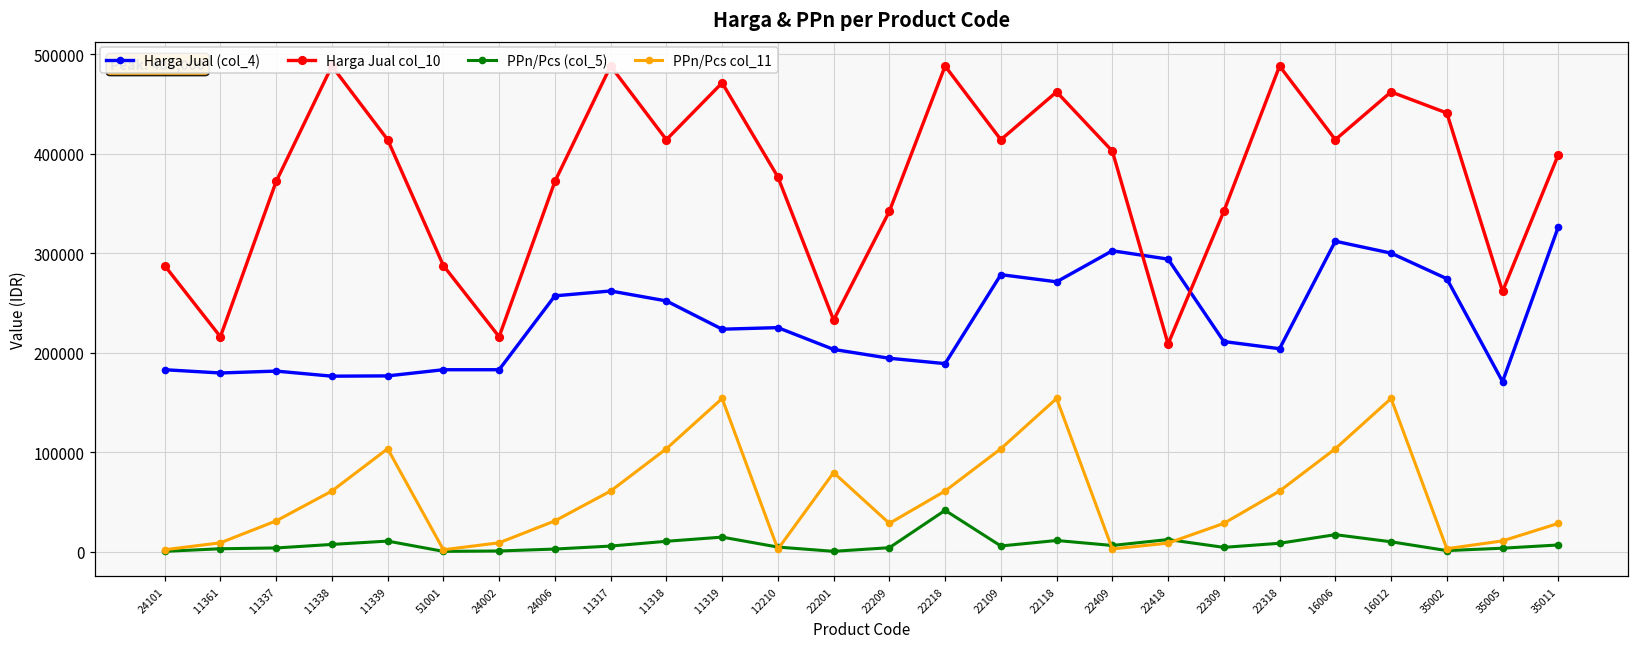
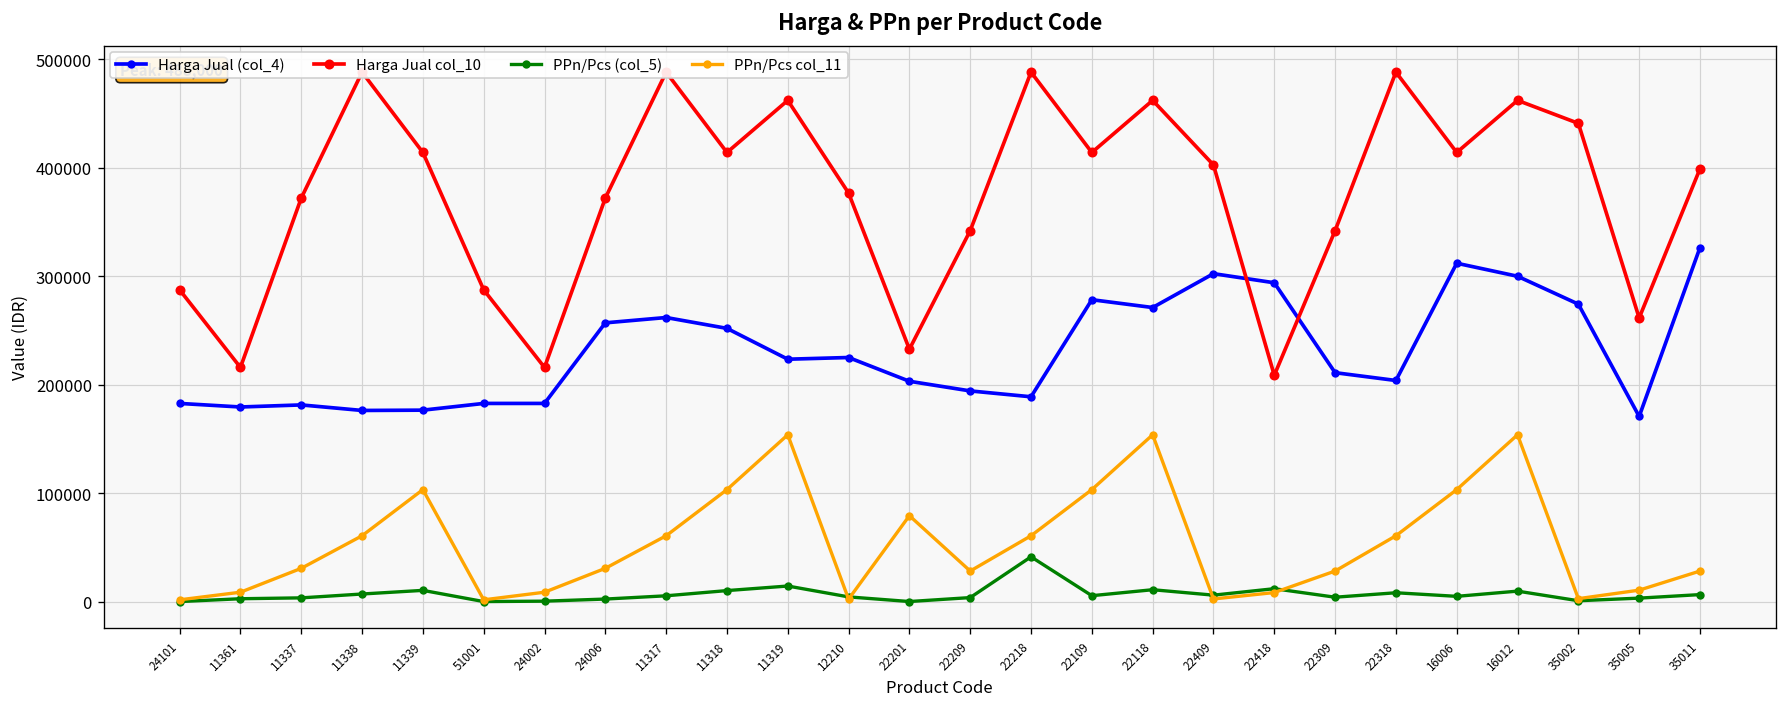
Harga Jual col_10, 11319: 470000 -> 460000
PPn/Pcs (col_5), 16006: 20000 -> 10000
